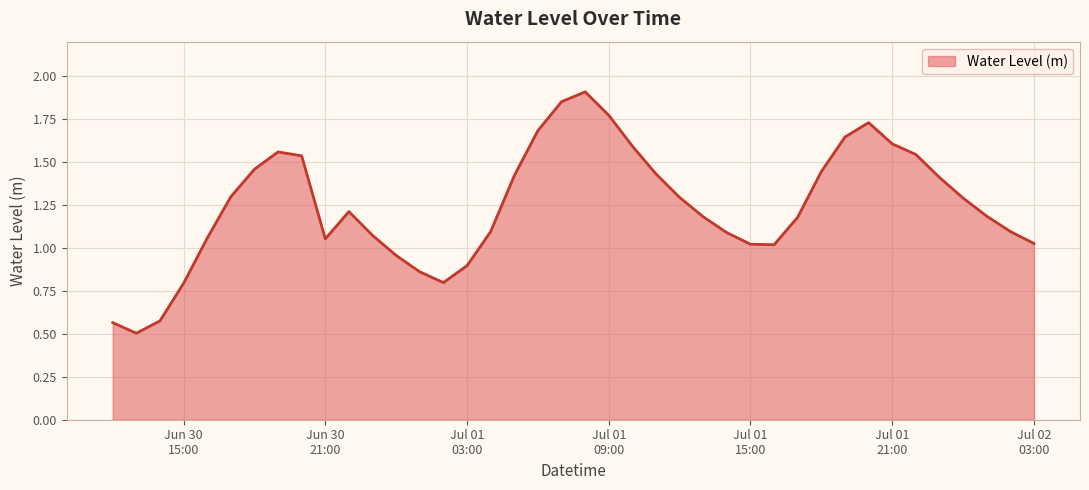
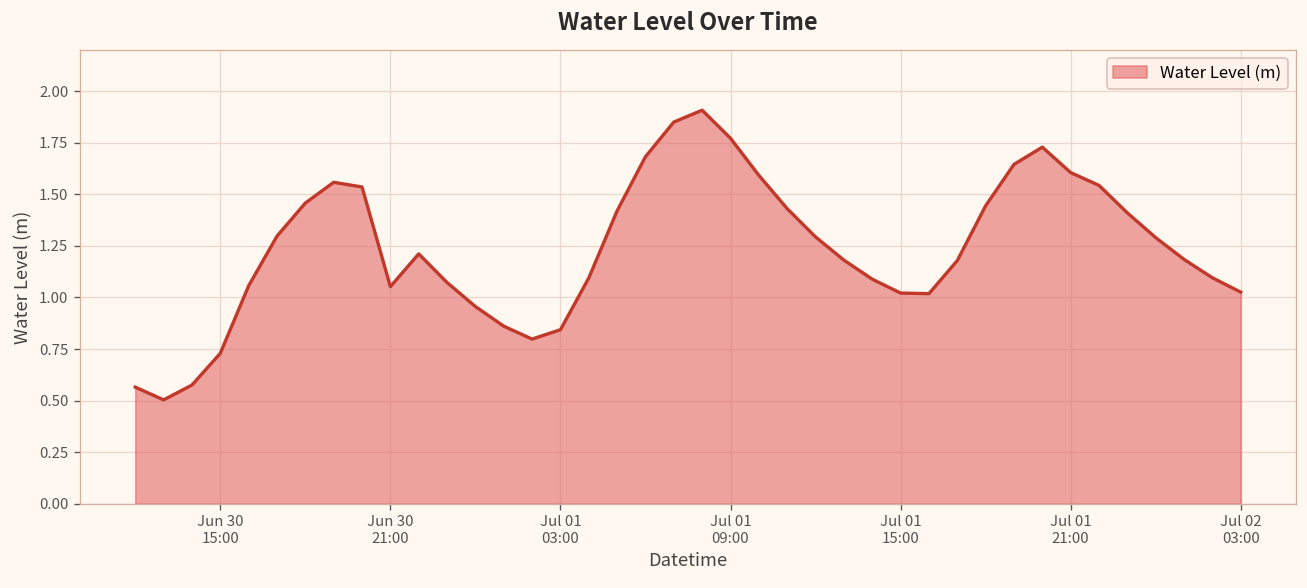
Jun 30 15:00: 0.79 -> 0.73
Jul 01 03:00: 0.90 -> 0.84
